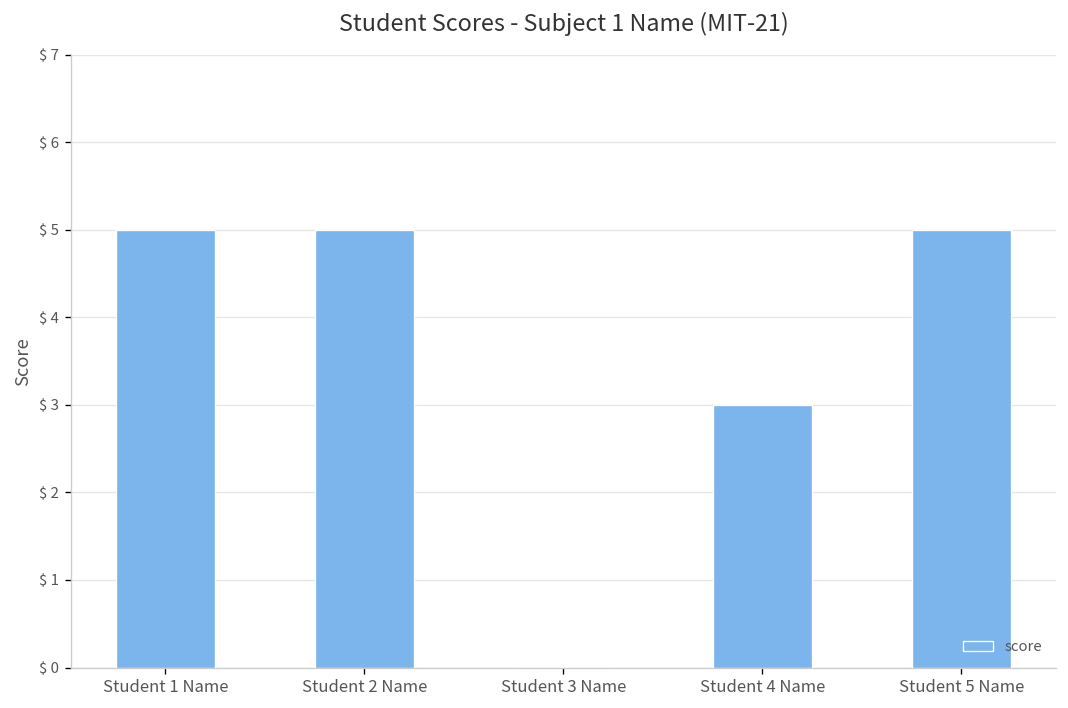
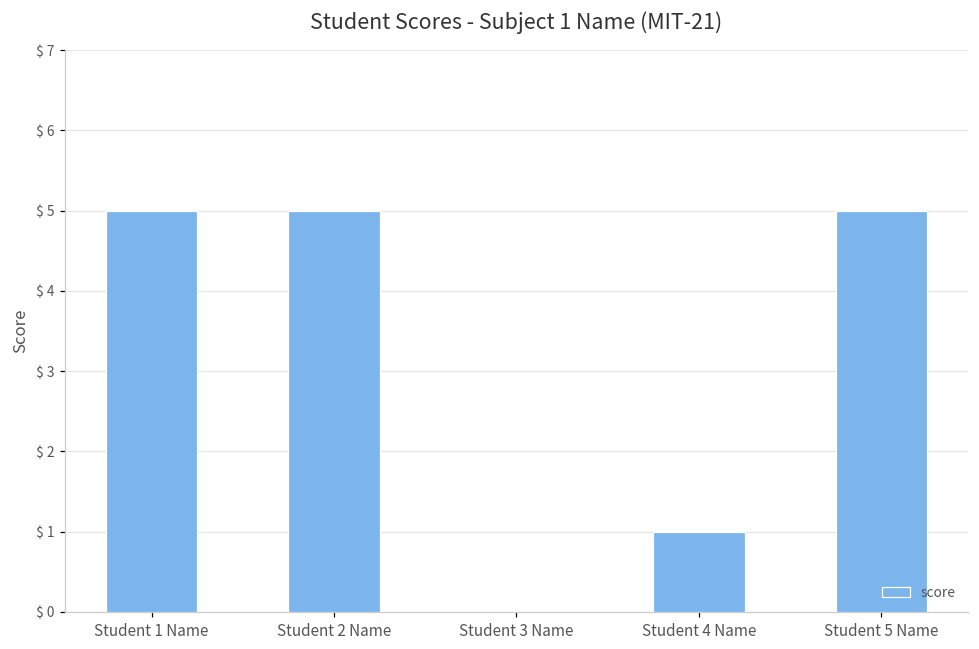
Student 4 Name: $ 3 -> $ 1
